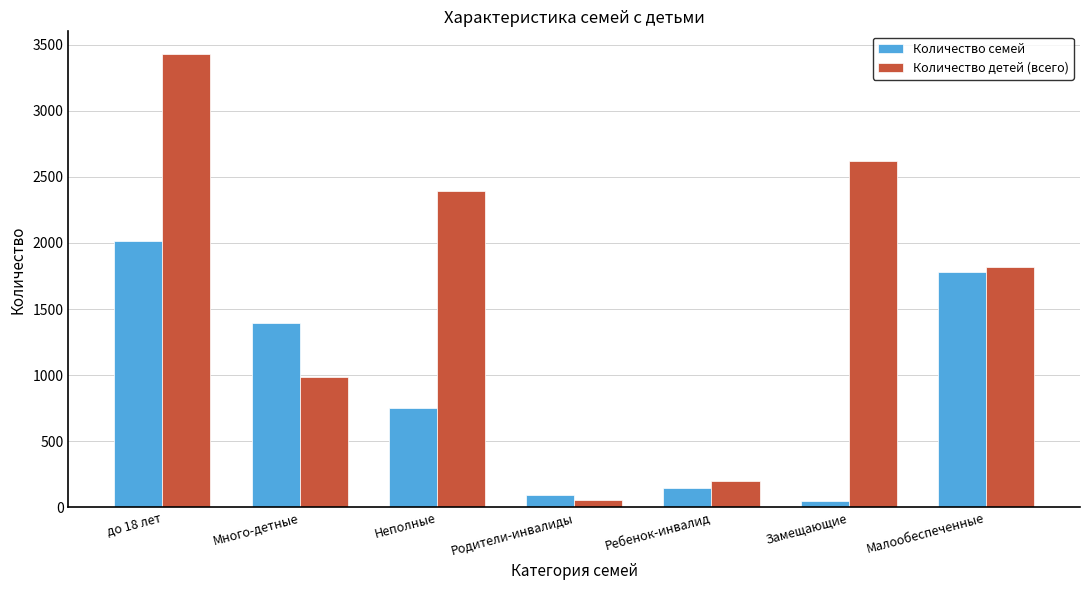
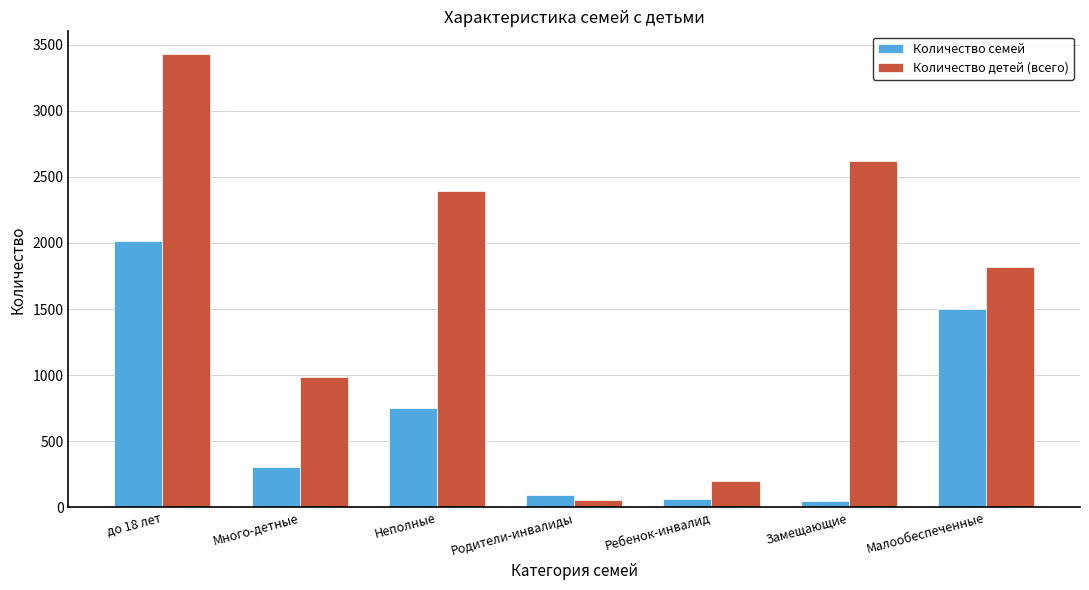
Количество семей, Много-детные: 1390 -> 310
Количество семей, Ребенок-инвалид: 150 -> 60
Количество семей, Малообеспеченные: 1780 -> 1500
